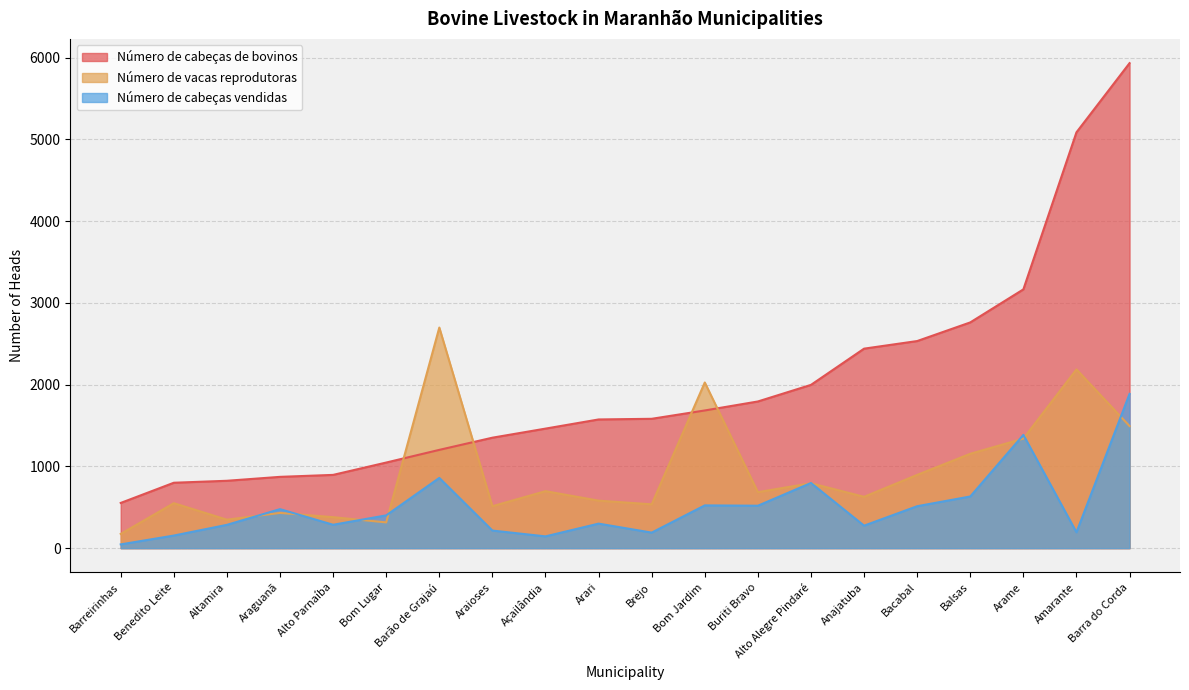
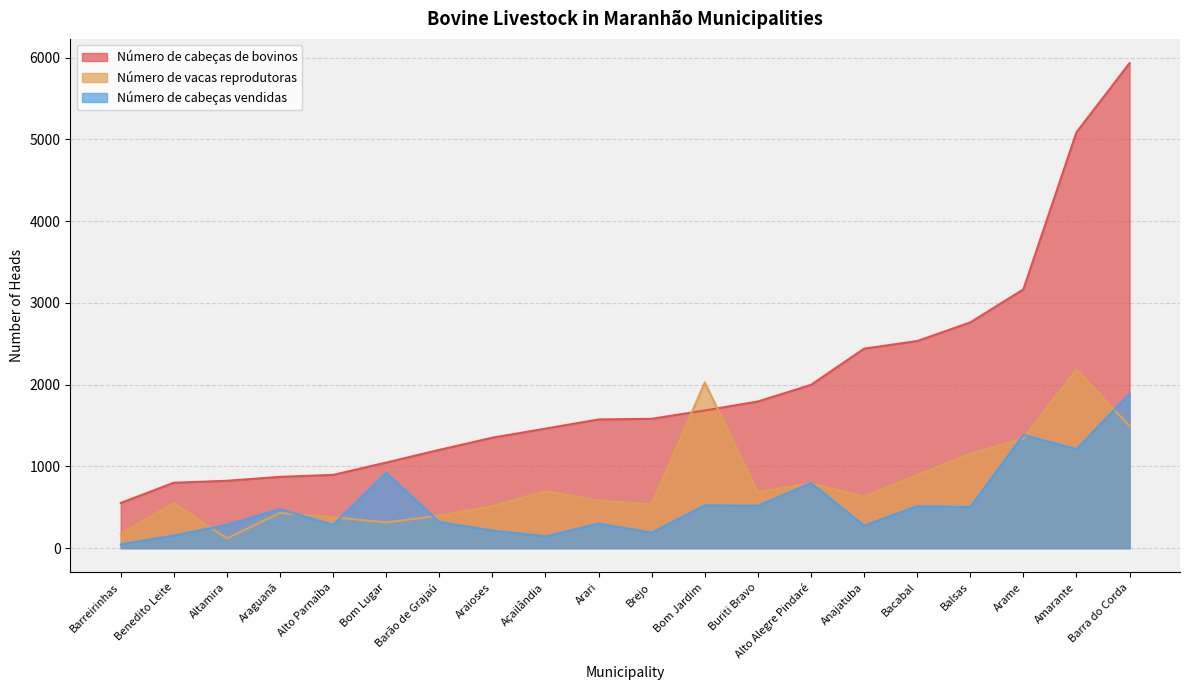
Número de vacas reprodutoras, Altamira: 300 -> 100
Número de cabeças vendidas, Bom Lugar: 400 -> 900
Número de vacas reprodutoras, Barão de Grajaú: 2700 -> 400
Número de cabeças vendidas, Barão de Grajaú: 900 -> 300
Número de cabeças vendidas, Balsas: 600 -> 500
Número de cabeças vendidas, Amarante: 200 -> 1200
